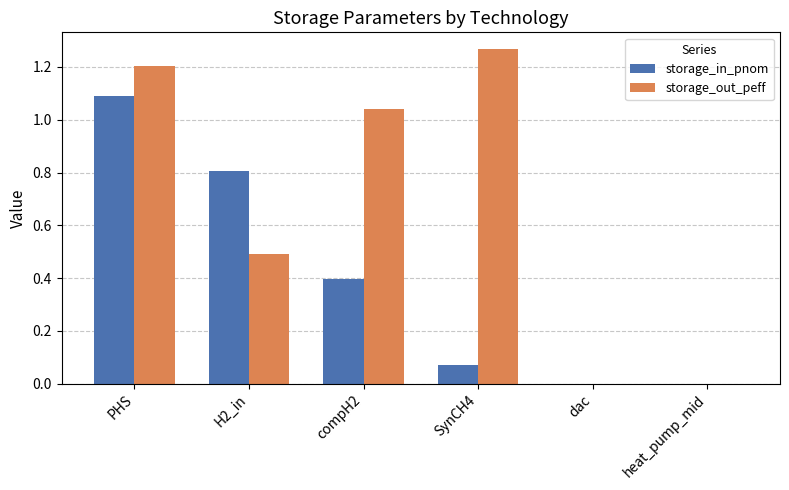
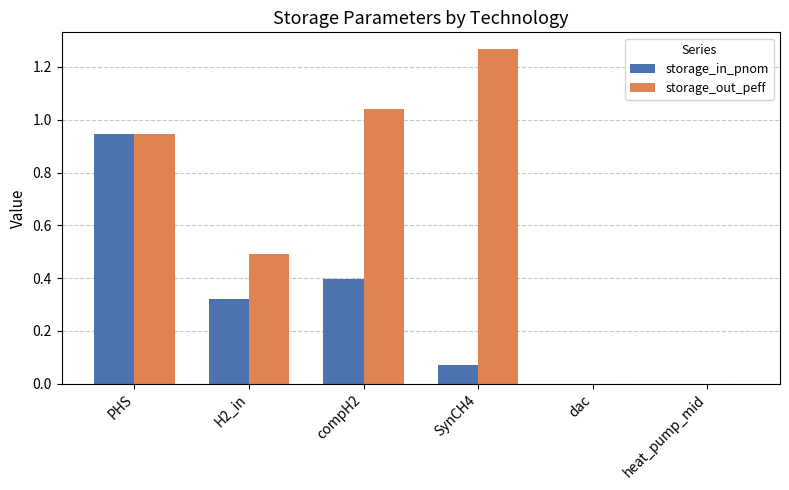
storage_in_pnom, PHS: 1.09 -> 0.94
storage_out_peff, PHS: 1.20 -> 0.94
storage_in_pnom, H2_in: 0.81 -> 0.32
